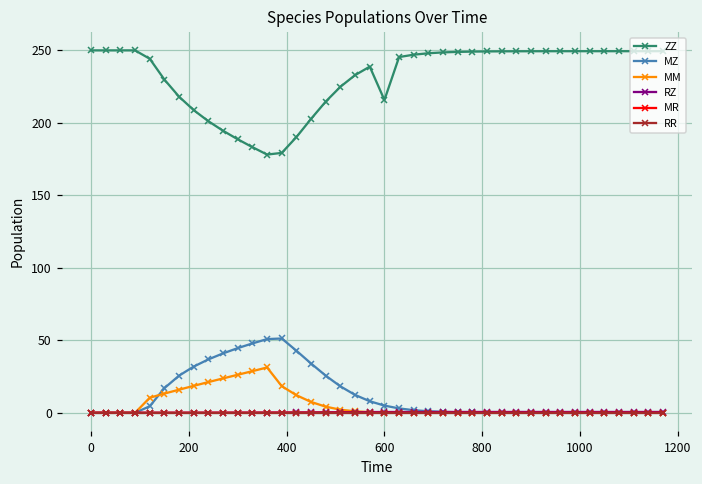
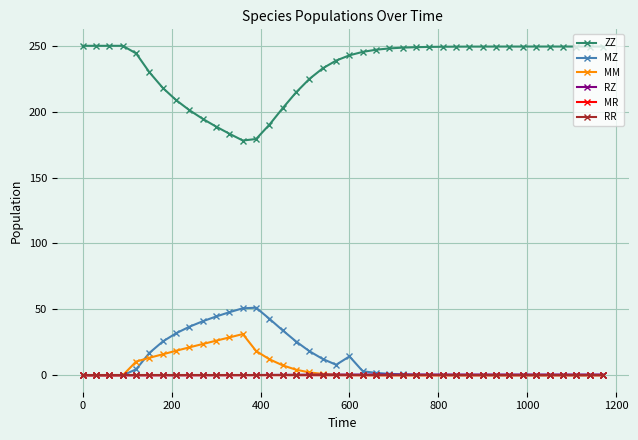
ZZ, 600: 216 -> 243
MZ, 600: 5 -> 14
